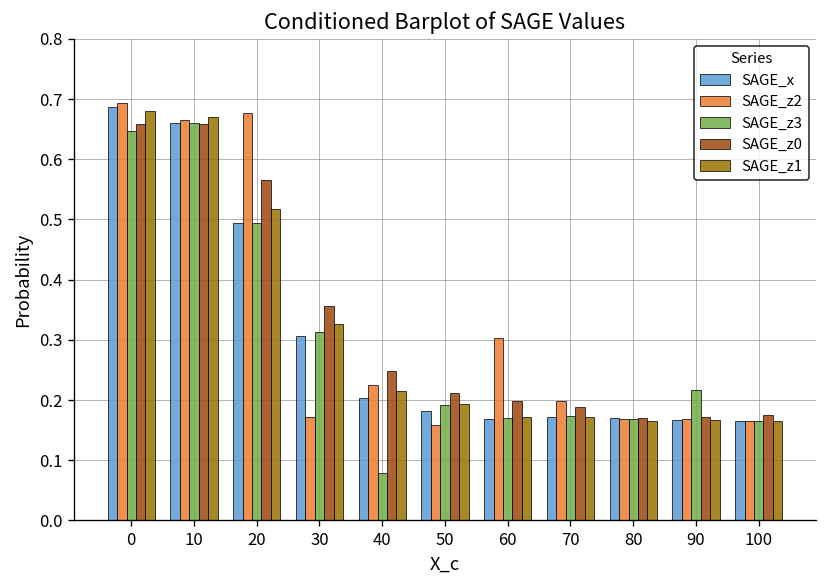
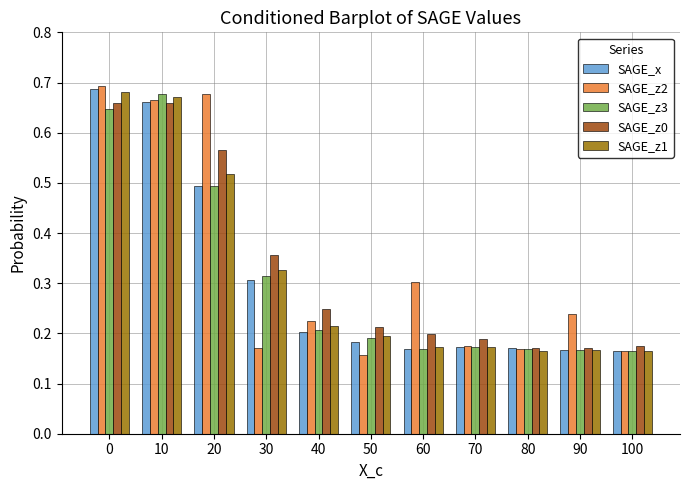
SAGE_z3, 10: 0.66 -> 0.68
SAGE_z3, 40: 0.08 -> 0.21
SAGE_z2, 70: 0.20 -> 0.17
SAGE_z2, 90: 0.17 -> 0.24
SAGE_z3, 90: 0.22 -> 0.17
